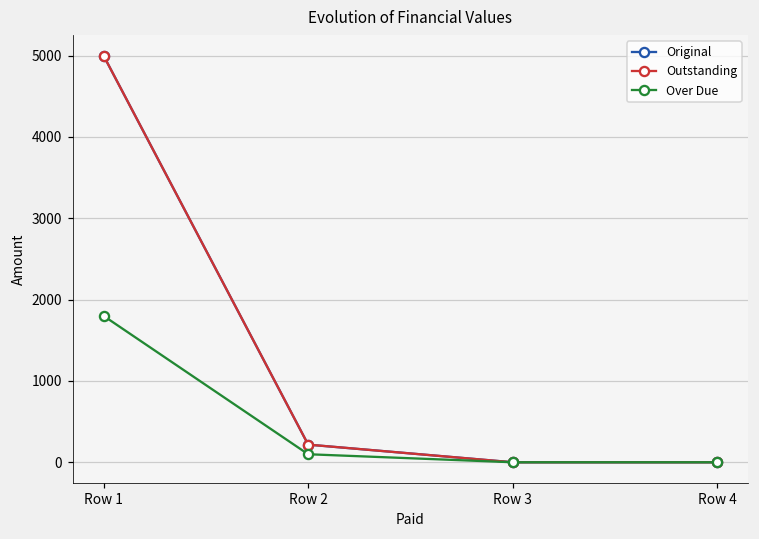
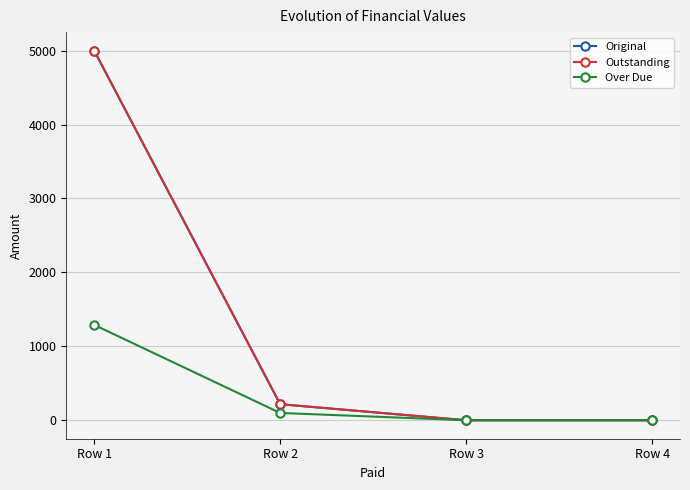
Over Due, Row 1: 1800 -> 1300
